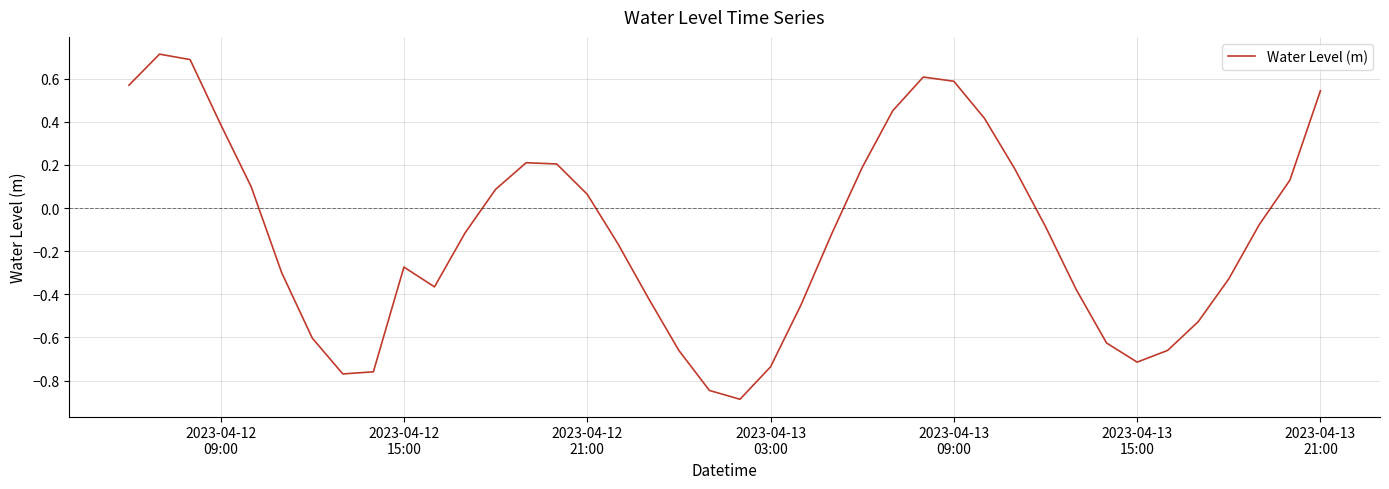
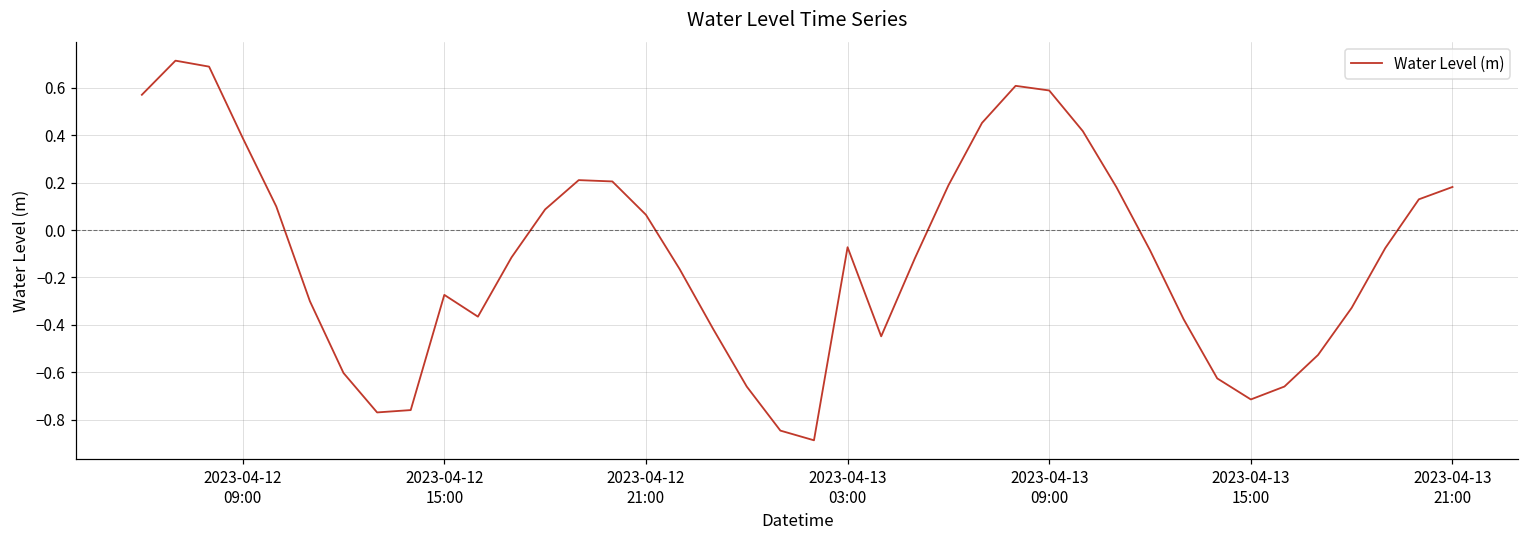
2023-04-13 03:00: -0.74 -> -0.07
2023-04-13 21:00: 0.54 -> 0.18
